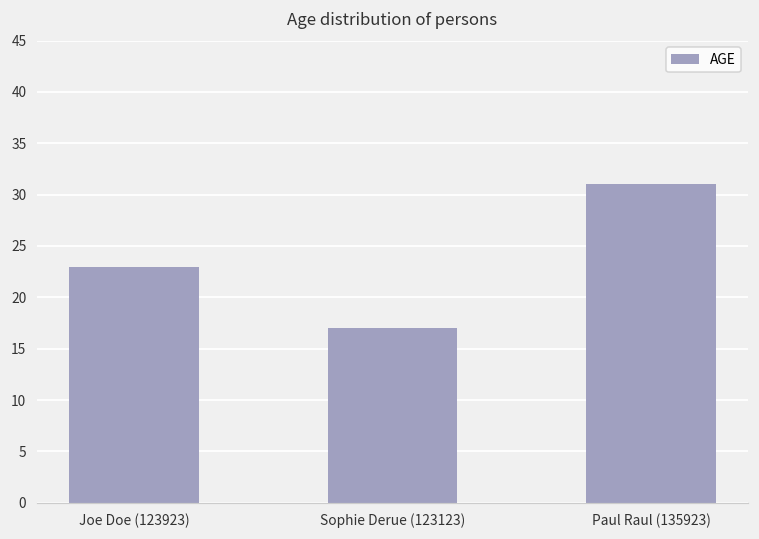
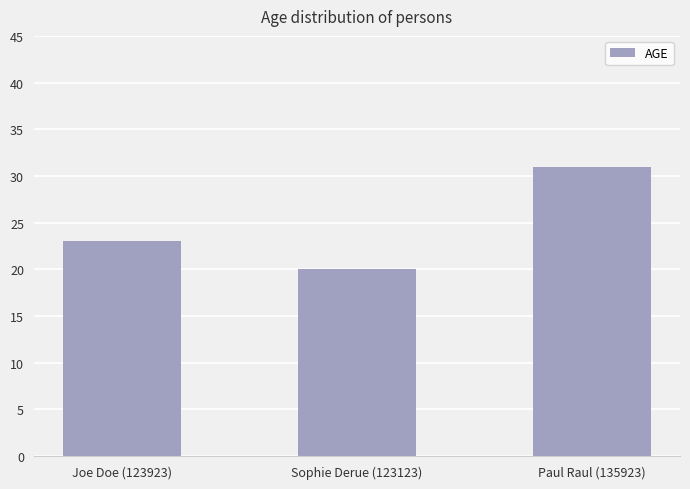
Sophie Derue (123123): 17 -> 20
